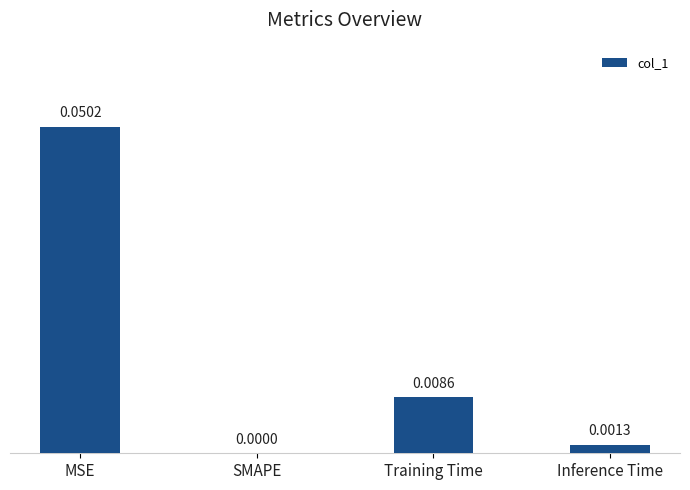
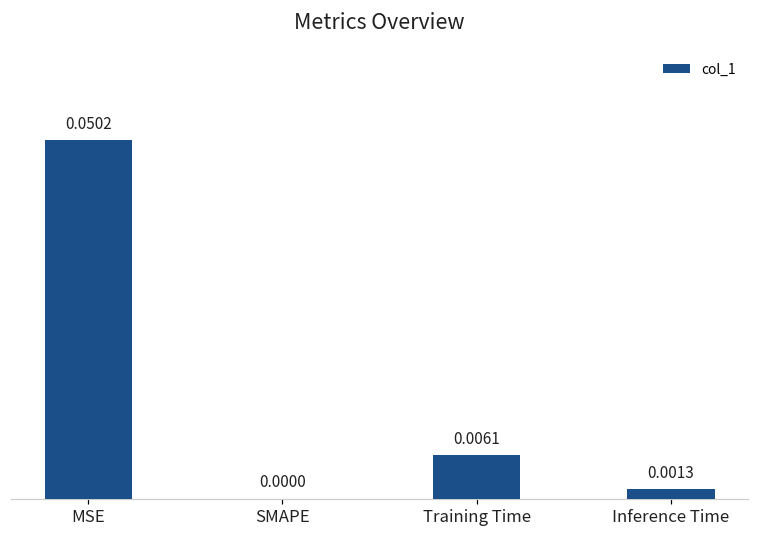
Training Time: 0.0086 -> 0.0061
